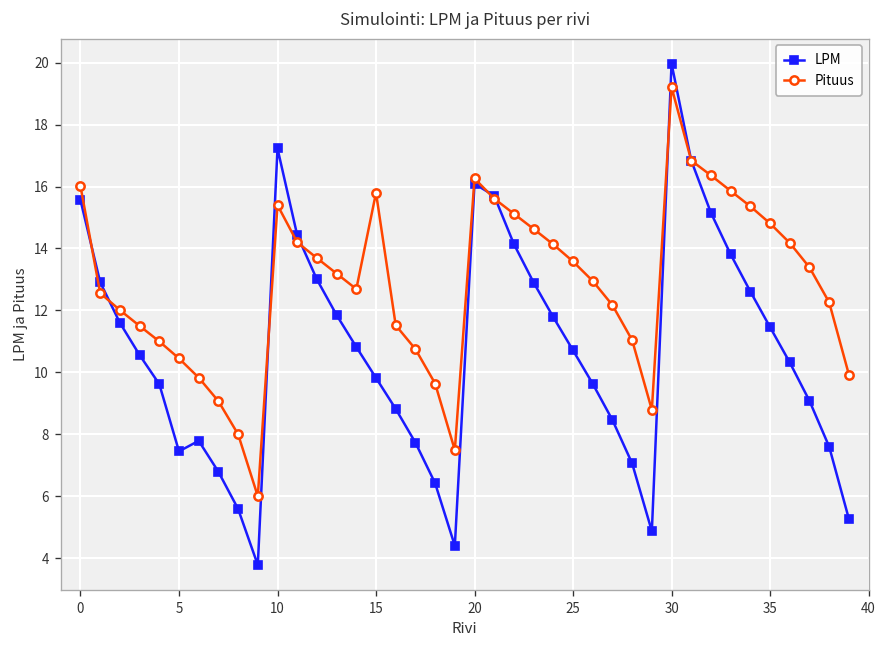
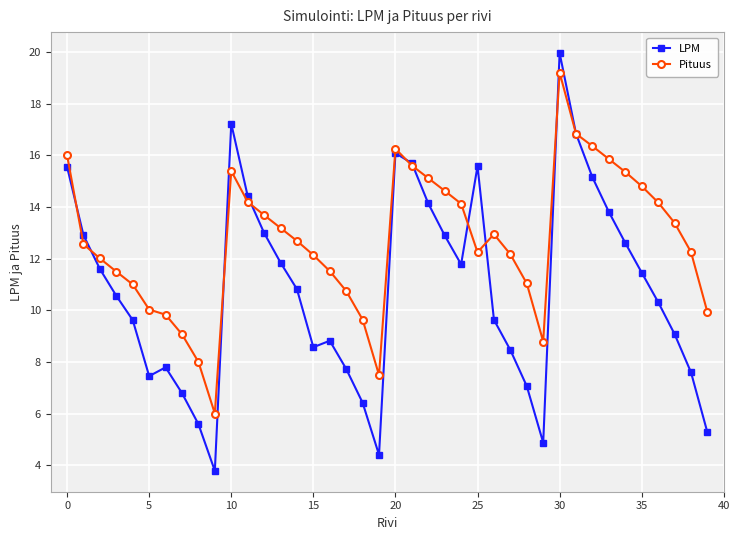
Pituus, 5: 10.5 -> 10.0
LPM, 15: 9.8 -> 8.6
Pituus, 15: 15.8 -> 12.1
LPM, 25: 10.7 -> 15.6
Pituus, 25: 13.6 -> 12.3
